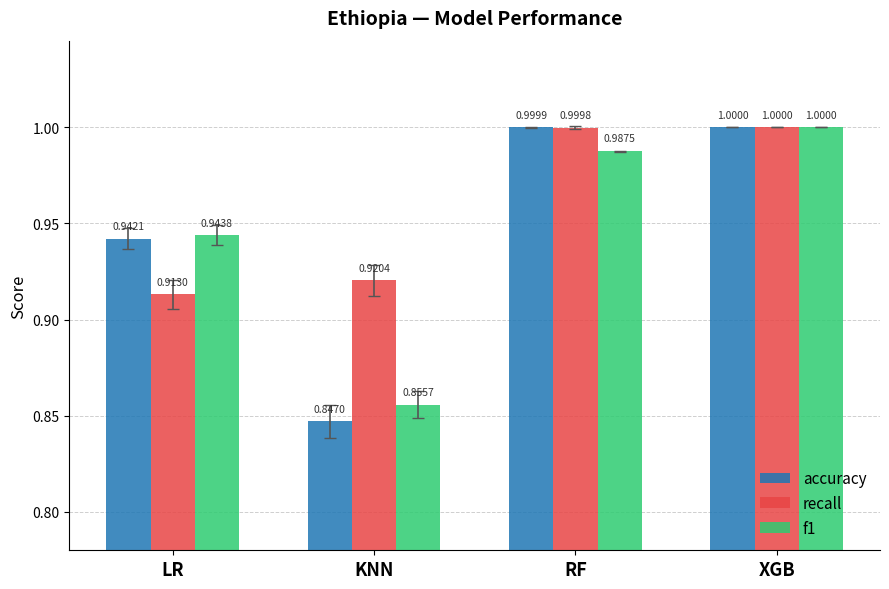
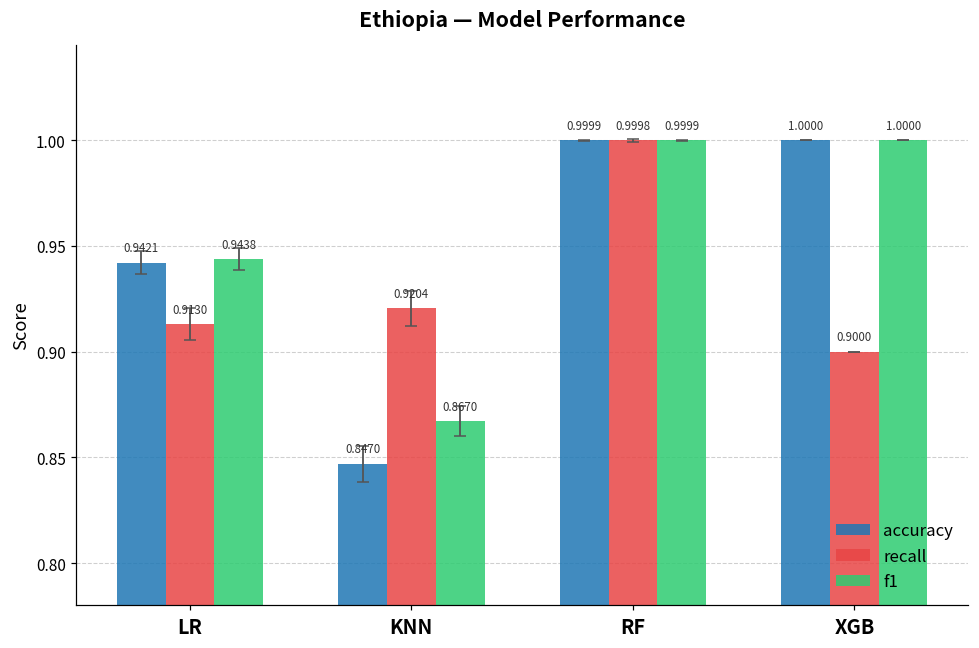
f1, KNN: 0.8557 -> 0.8670
f1, RF: 0.9875 -> 0.9999
recall, XGB: 1.0000 -> 0.9000
